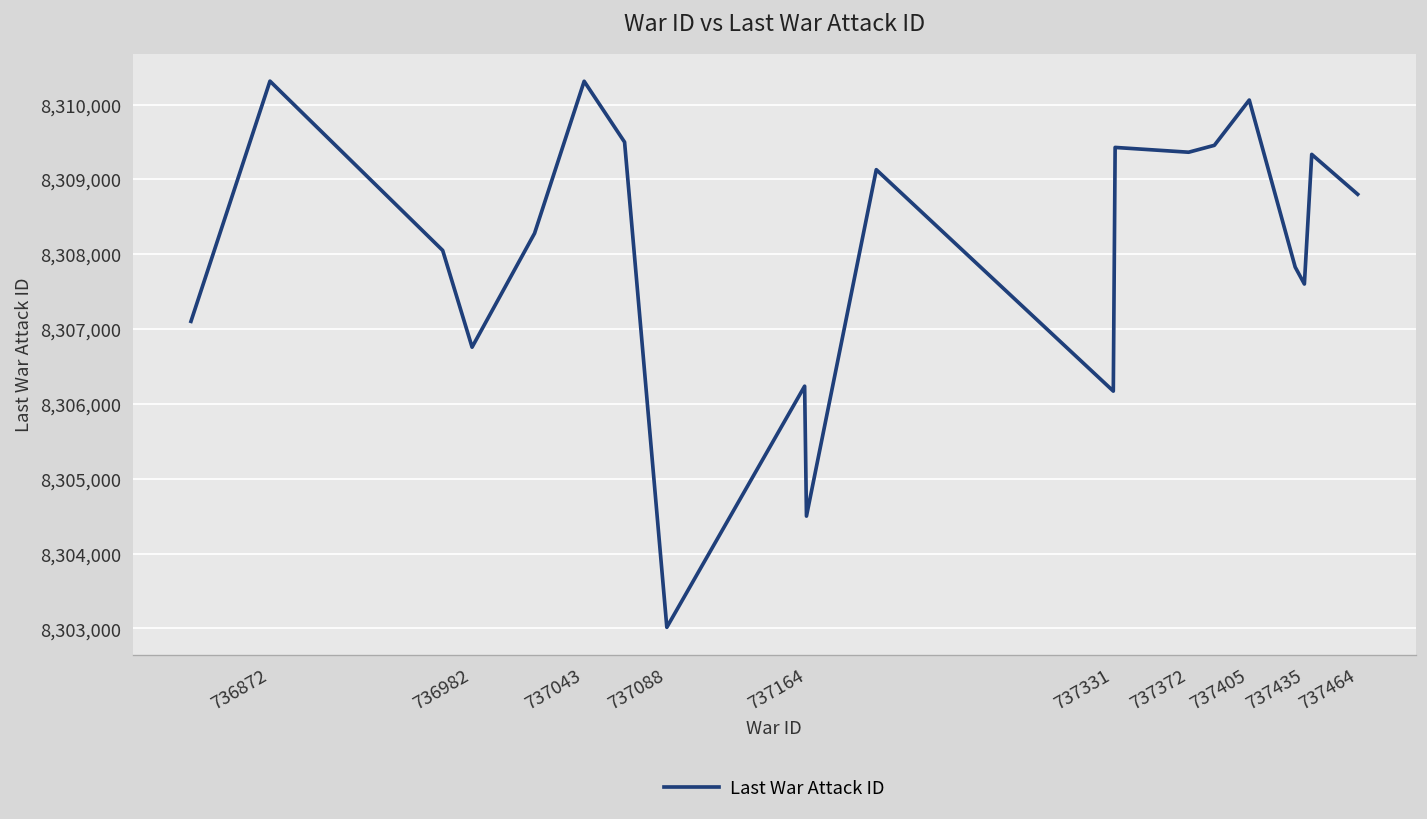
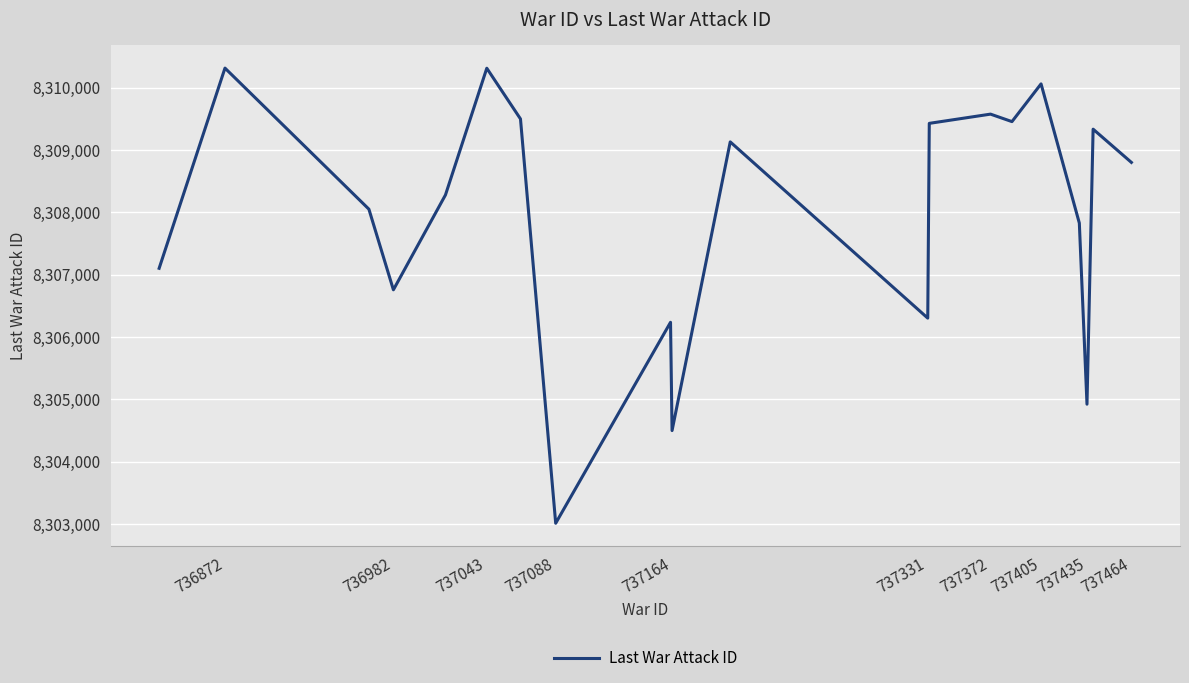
737331: 8,306,200 -> 8,306,300
737372: 8,309,400 -> 8,309,600
737435: 8,307,600 -> 8,304,900
